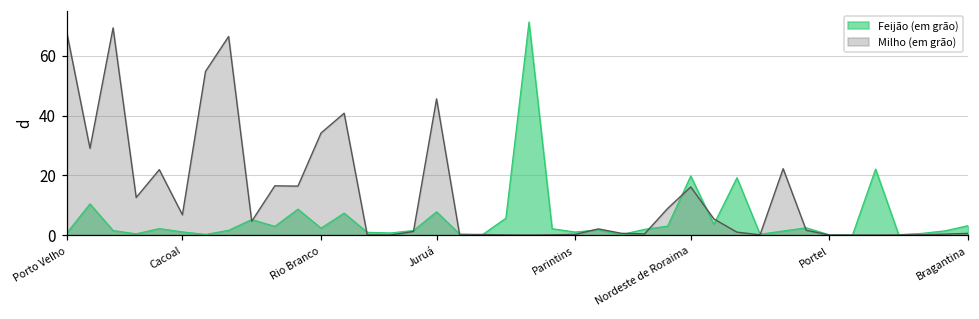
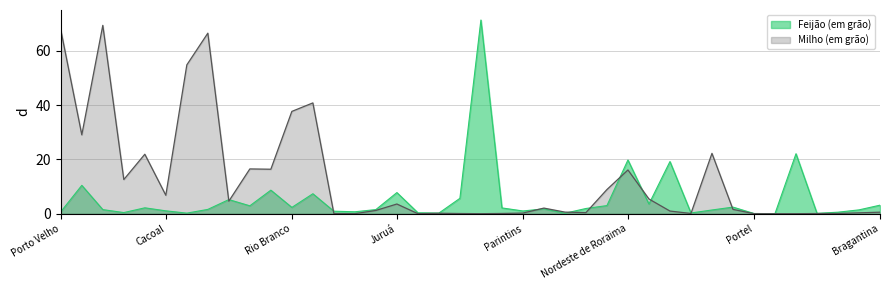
Milho (em grão), Rio Branco: 34 -> 38
Milho (em grão), Juruá: 46 -> 4
